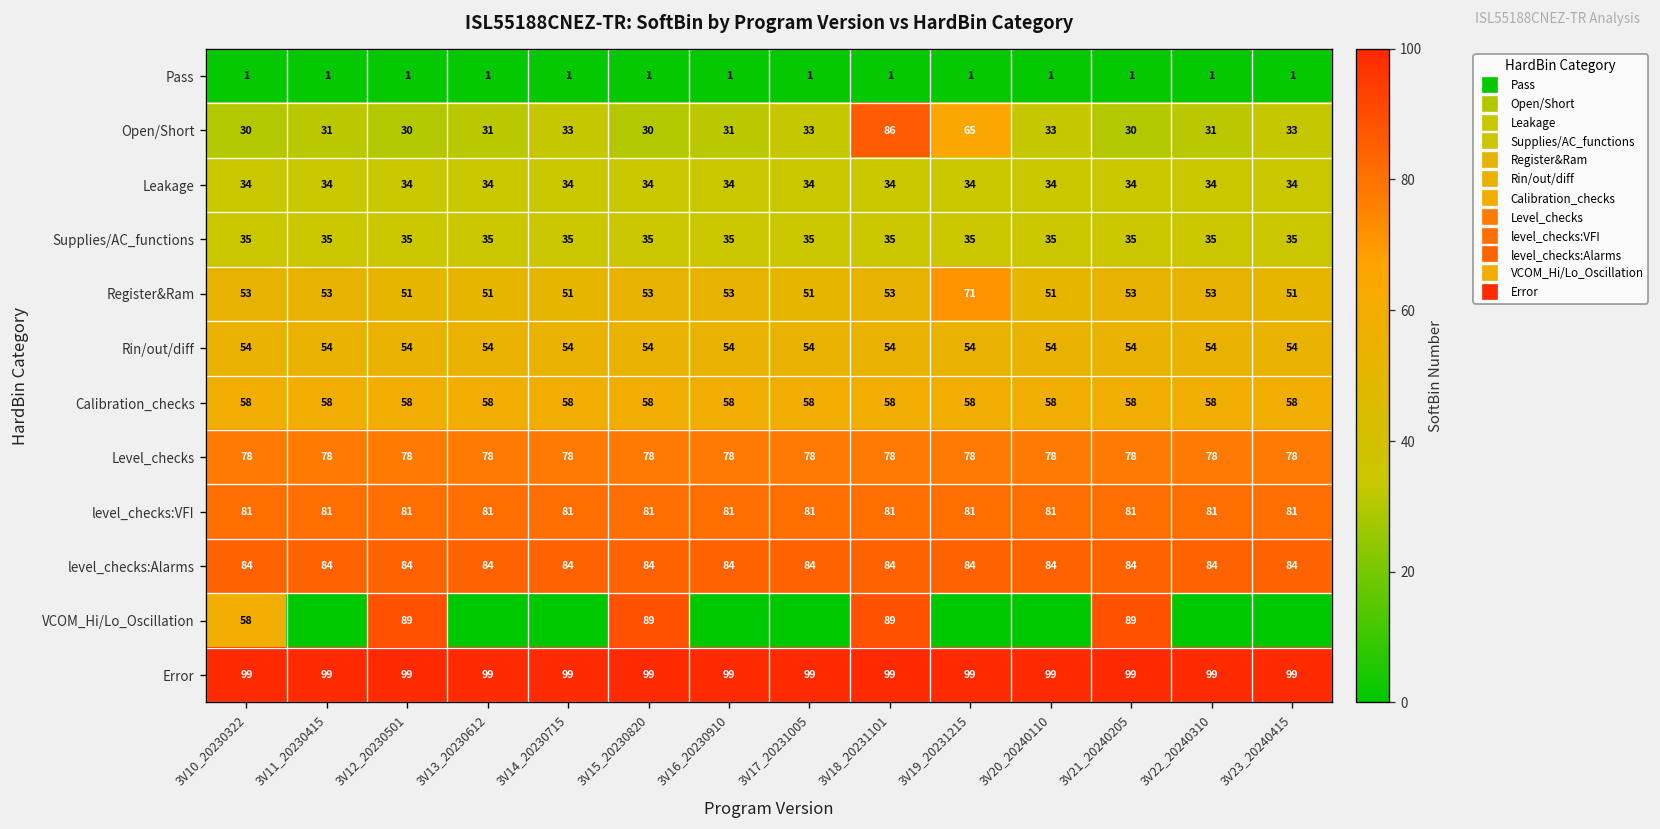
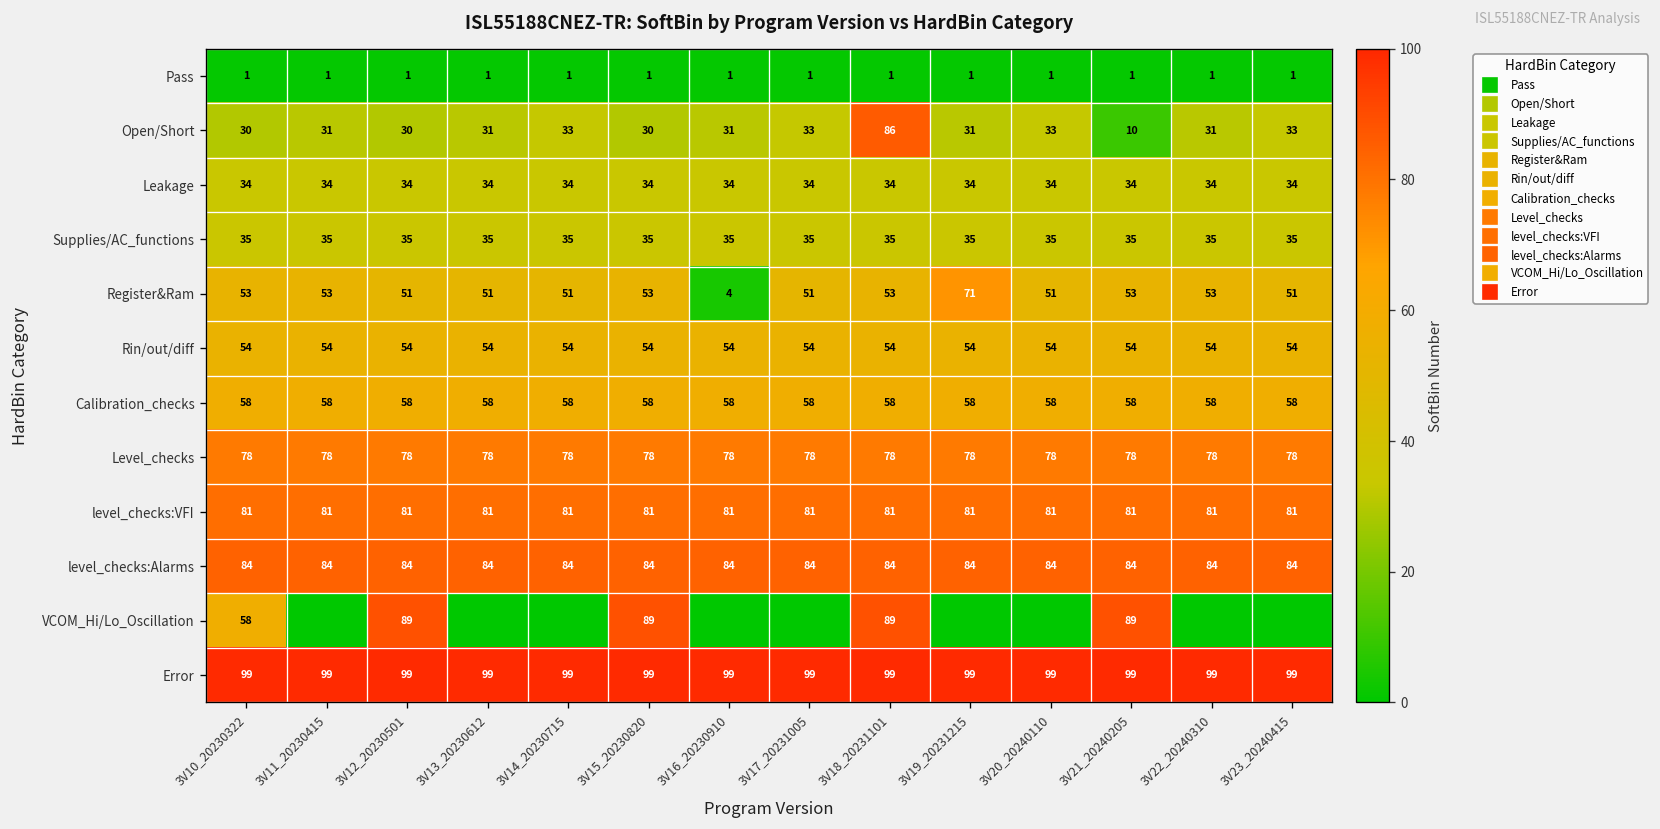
Open/Short, 3V19_20231215: 65 -> 31
Open/Short, 3V21_20240205: 30 -> 10
Register&Ram, 3V16_20230910: 53 -> 4
